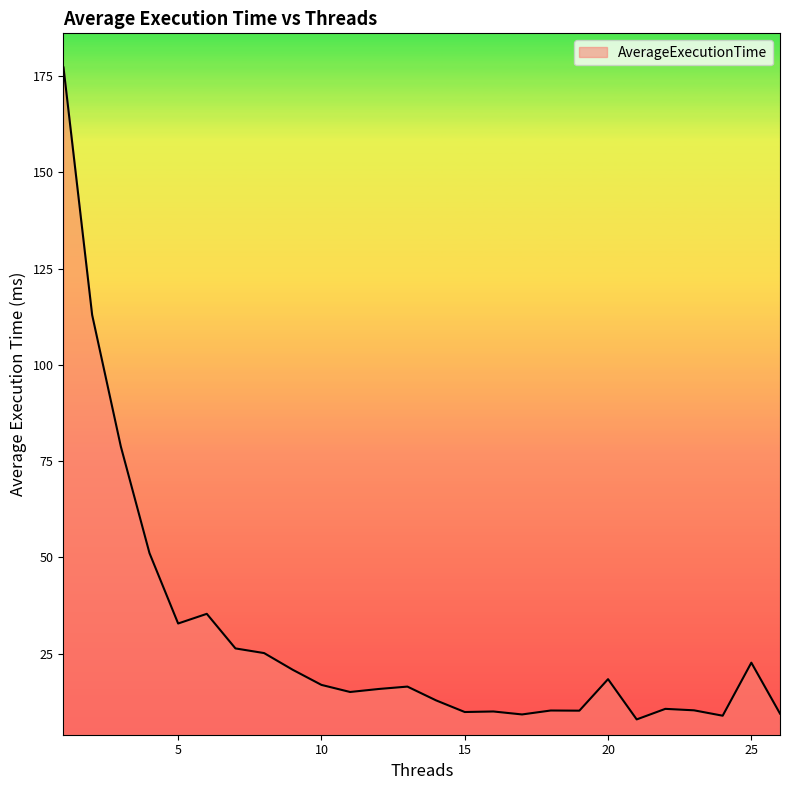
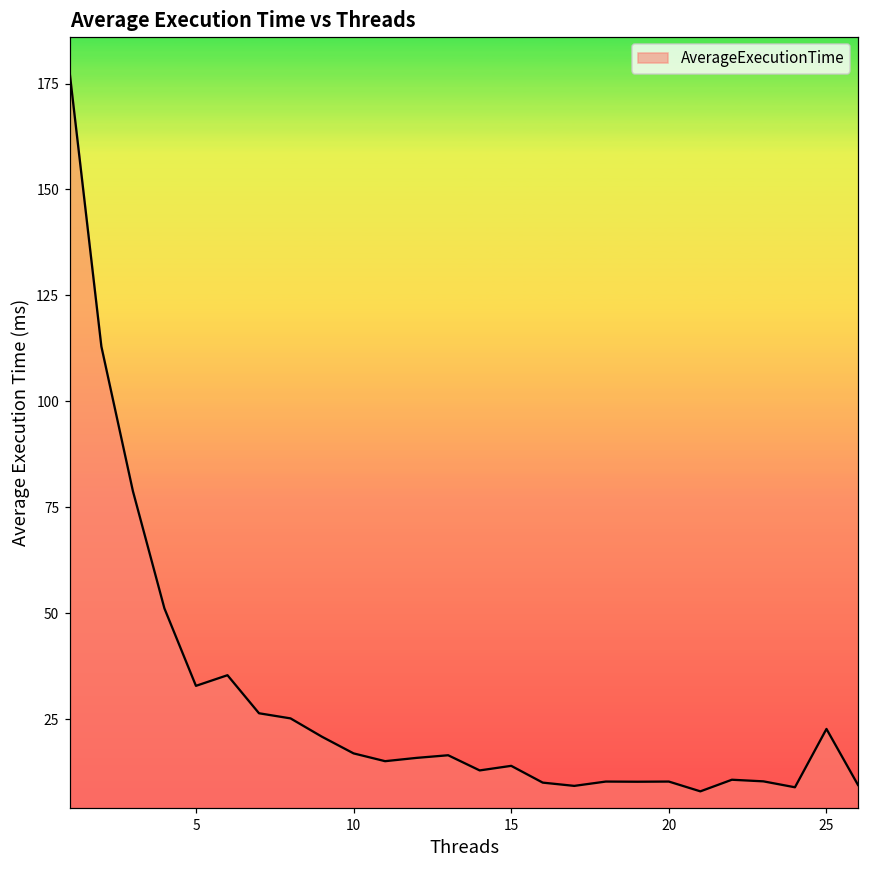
15: 10 -> 14
20: 18 -> 10
